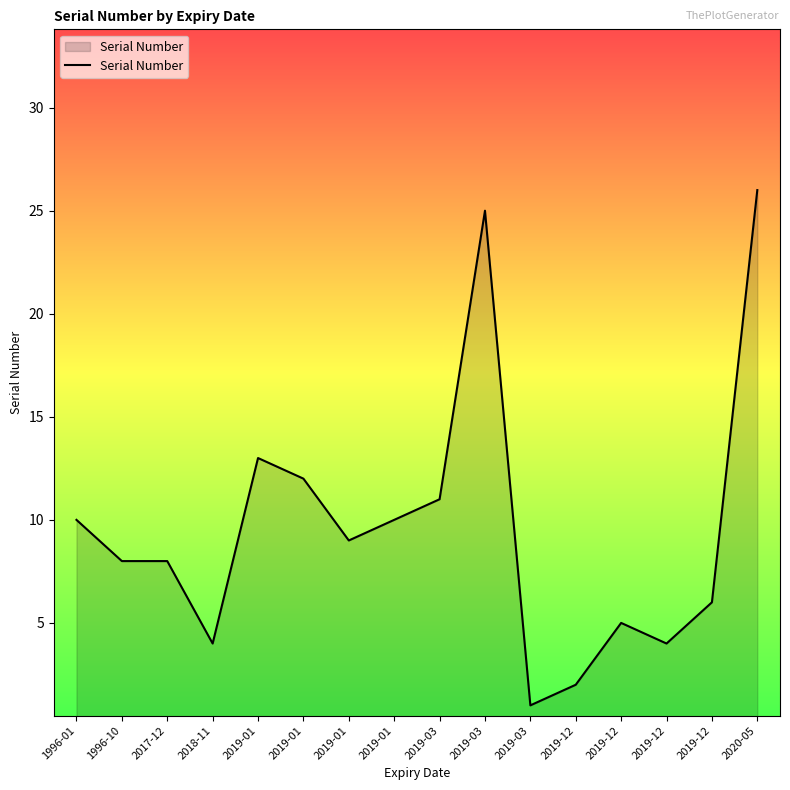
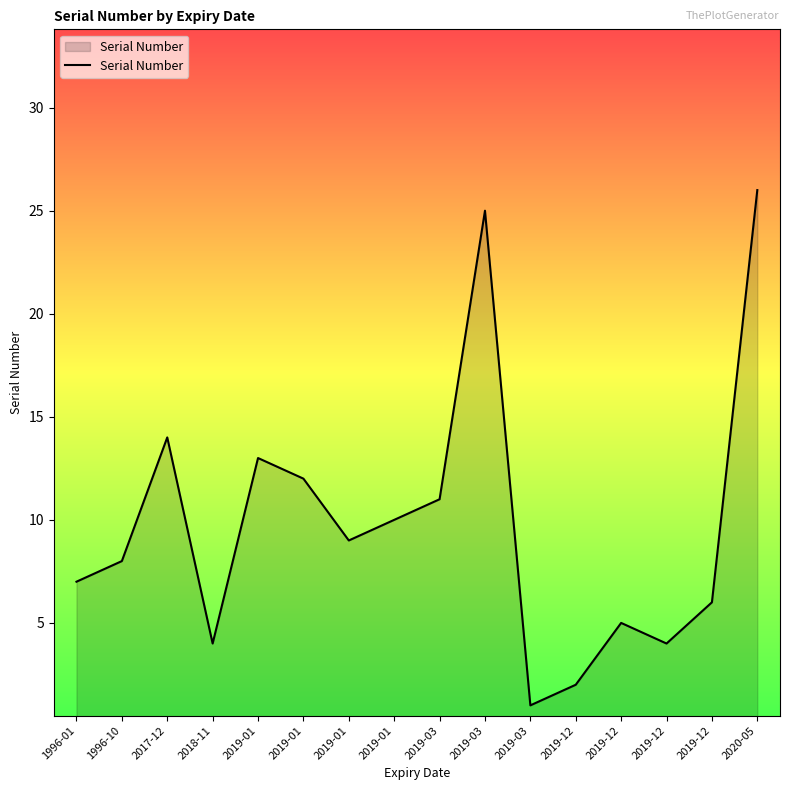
1996-01: 10 -> 7
2017-12: 8 -> 14
